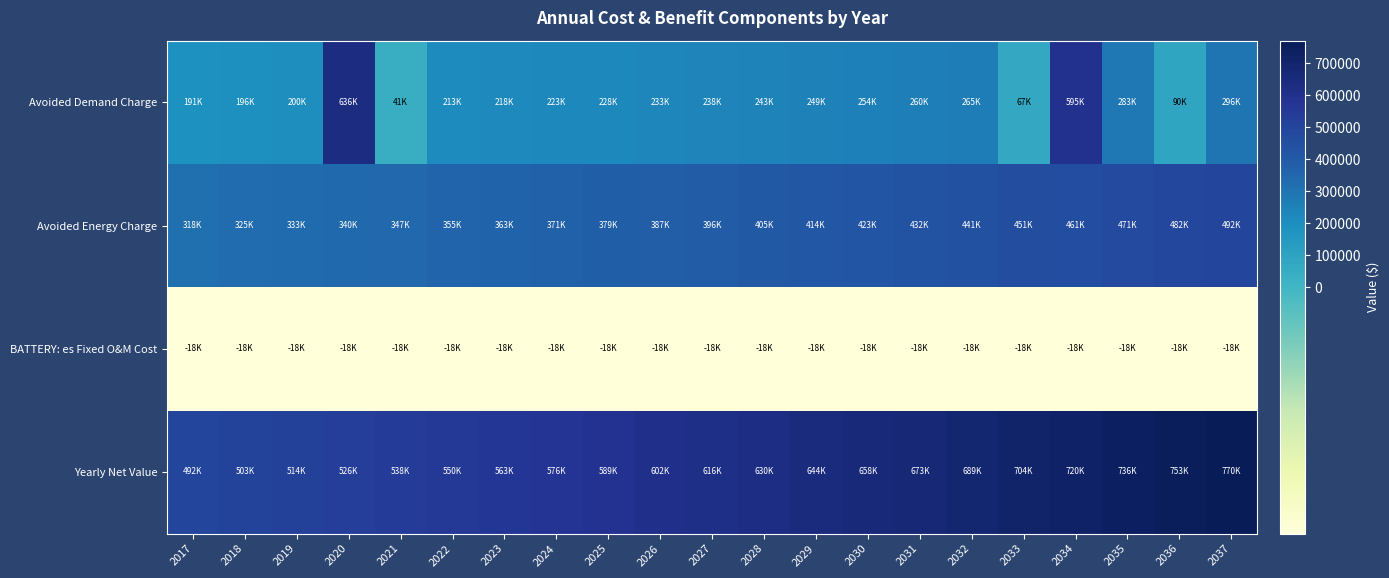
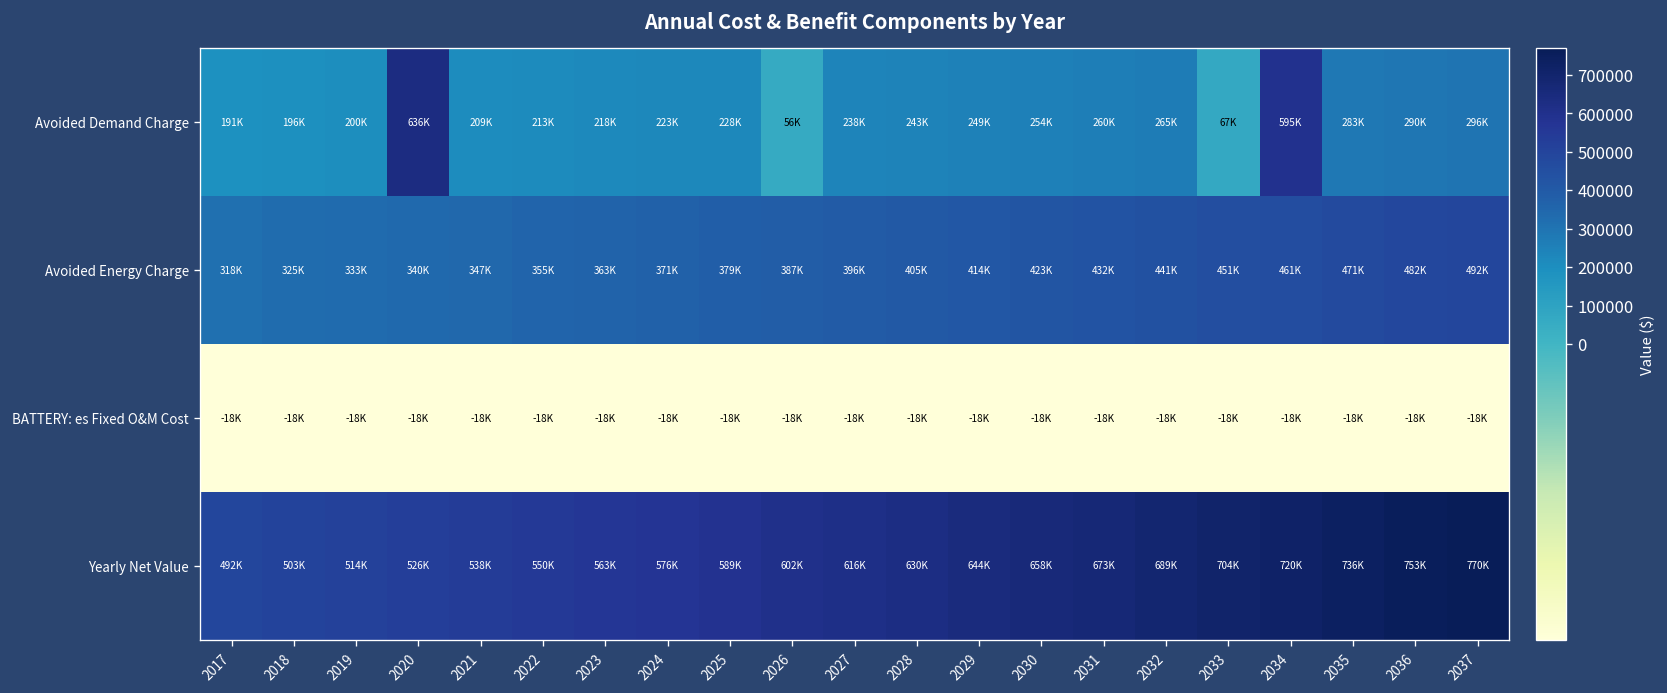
Avoided Demand Charge, 2021: 41K -> 209K
Avoided Demand Charge, 2026: 233K -> 56K
Avoided Demand Charge, 2036: 90K -> 290K
